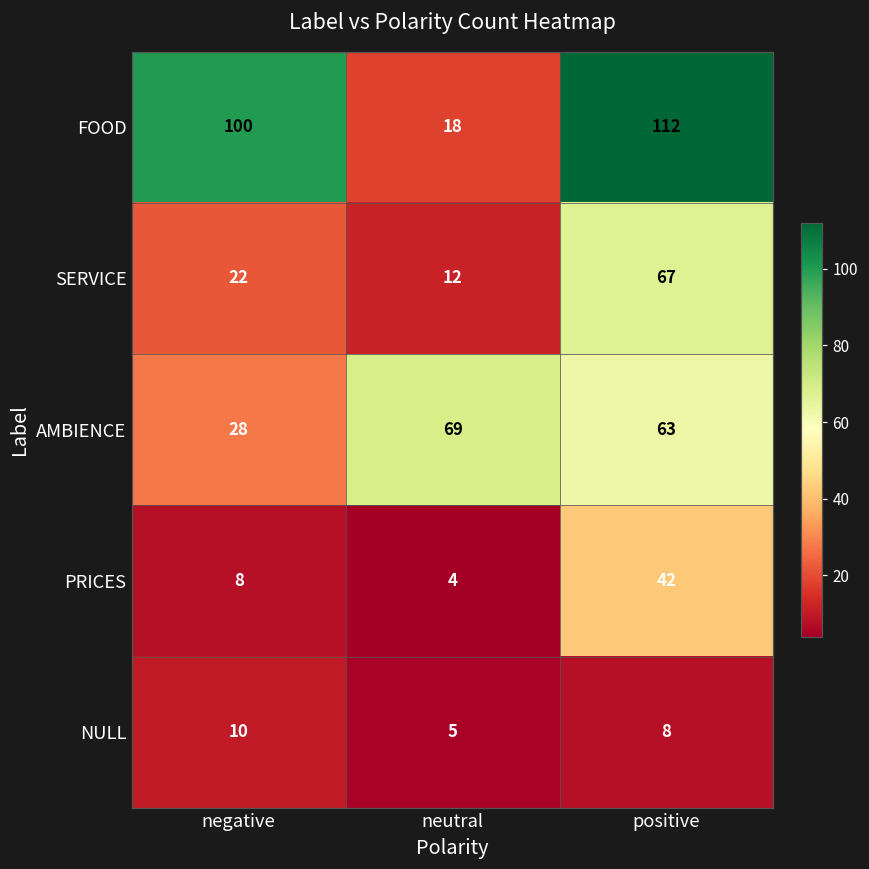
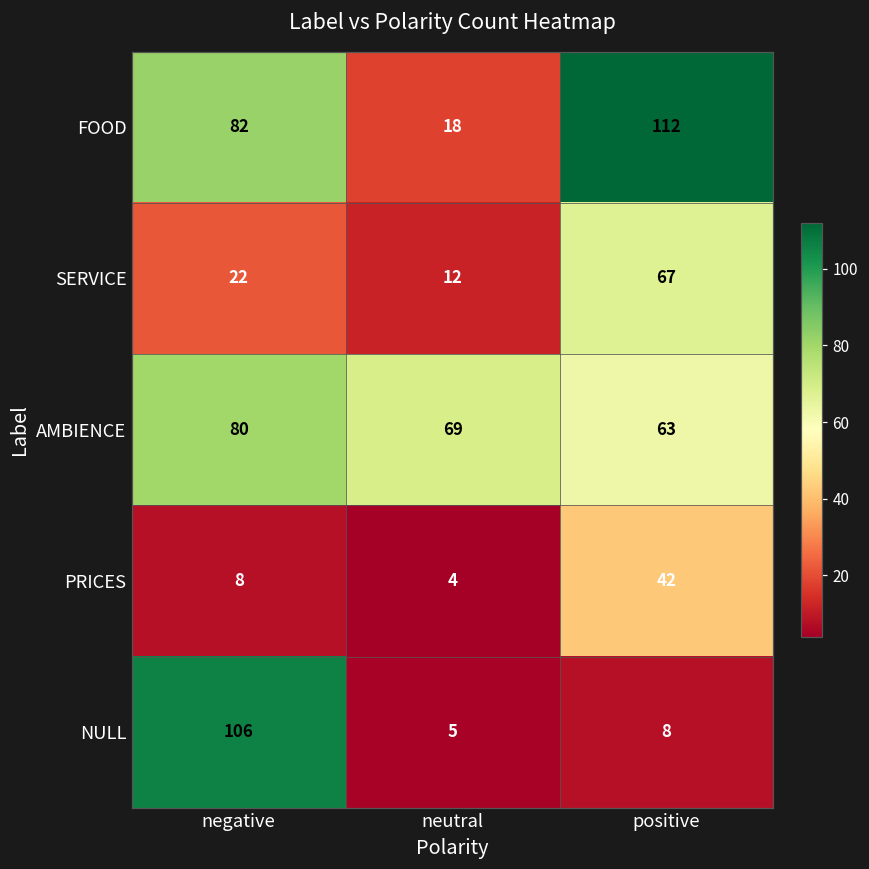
FOOD, negative: 100 -> 82
AMBIENCE, negative: 28 -> 80
NULL, negative: 10 -> 106
